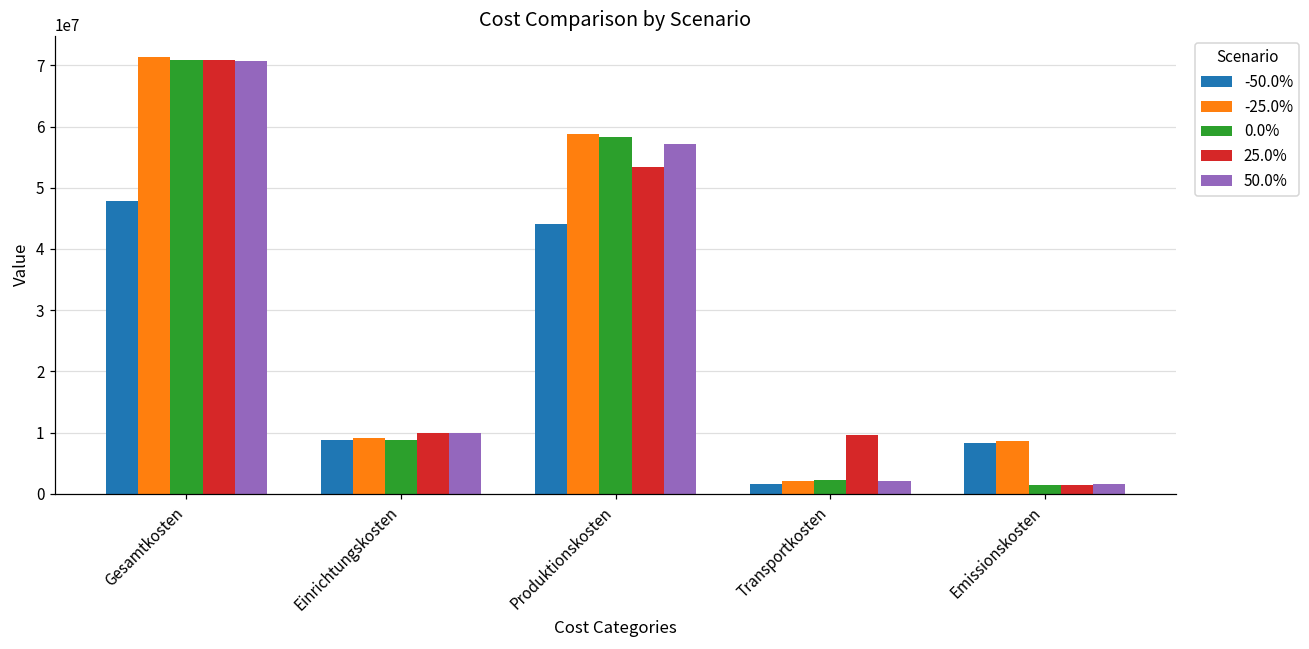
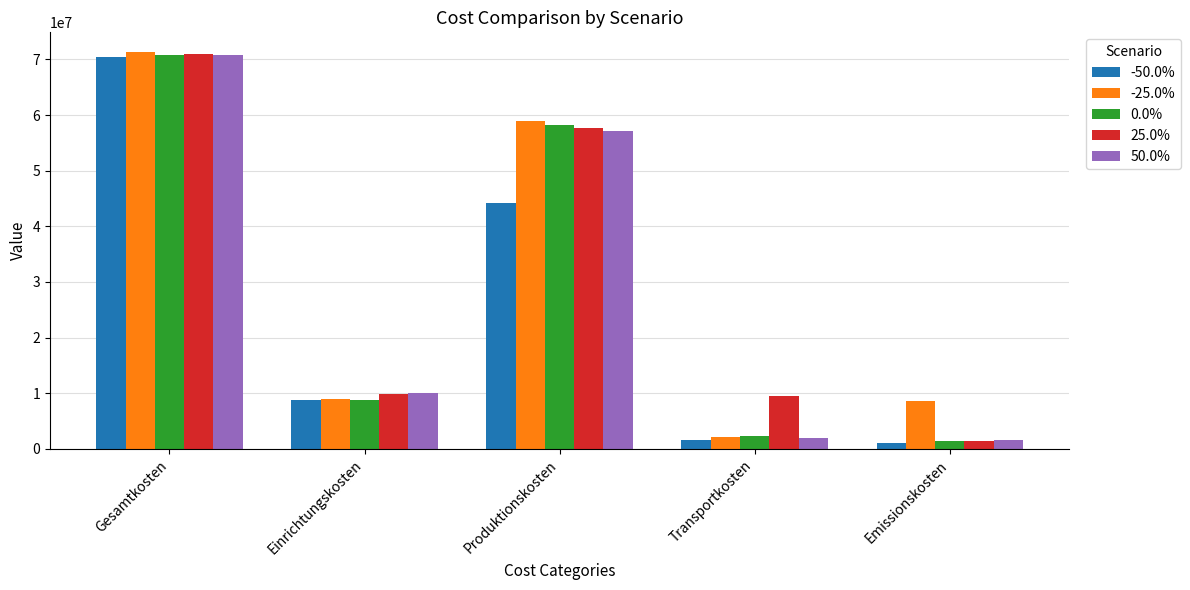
-50.0%, Gesamtkosten: 48000000 -> 70000000
25.0%, Produktionskosten: 53000000 -> 58000000
-50.0%, Emissionskosten: 8000000 -> 1000000
